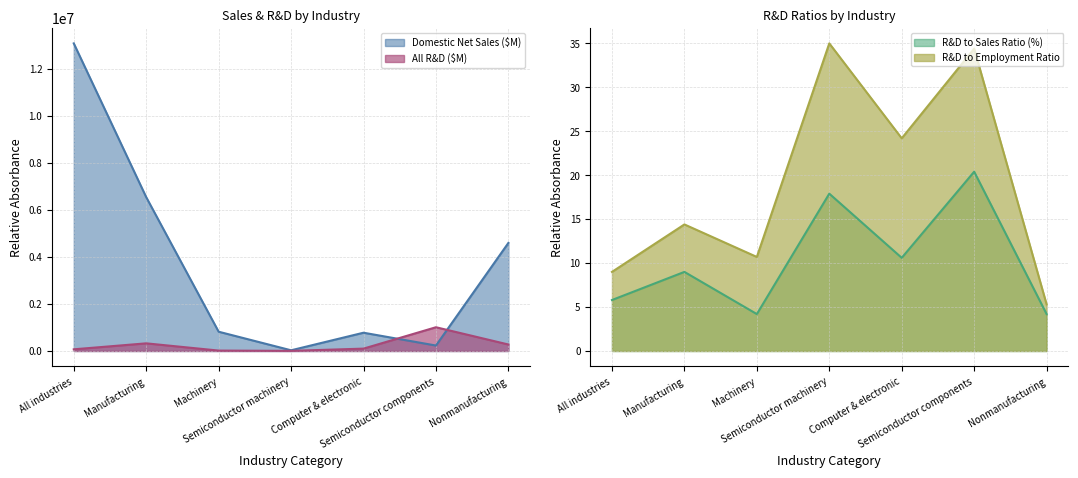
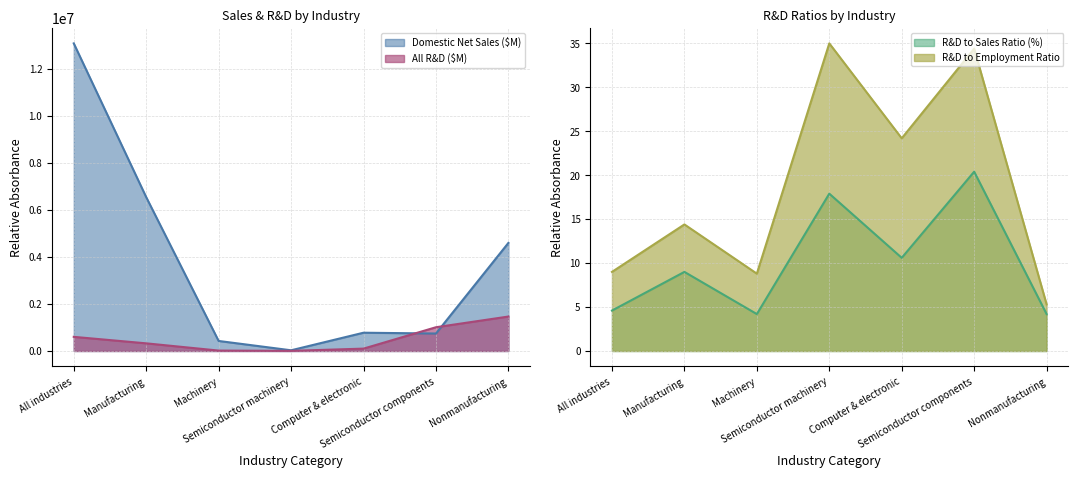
Sales & R&D by Industry, All R&D ($M), All industries: 100000 -> 600000
Sales & R&D by Industry, Domestic Net Sales ($M), Machinery: 800000 -> 400000
Sales & R&D by Industry, Domestic Net Sales ($M), Semiconductor components: 200000 -> 700000
Sales & R&D by Industry, All R&D ($M), Nonmanufacturing: 300000 -> 1500000
R&D Ratios by Industry, R&D to Sales Ratio (%), All industries: 6 -> 5
R&D Ratios by Industry, R&D to Employment Ratio, Machinery: 11 -> 9
